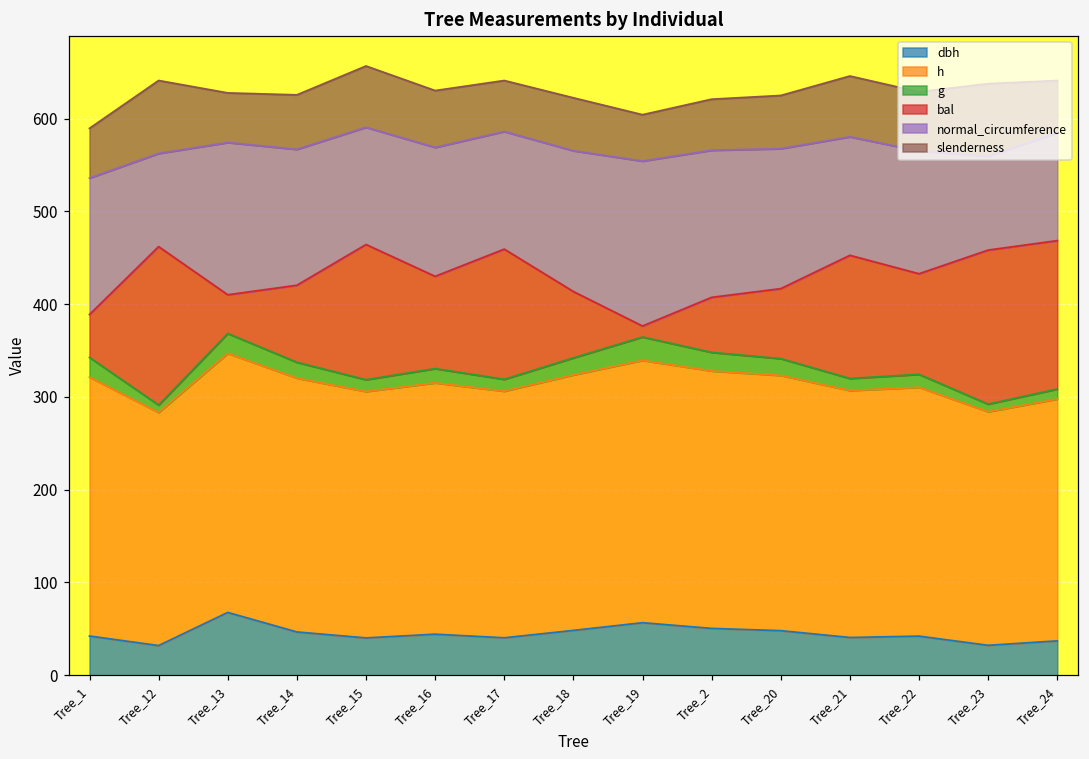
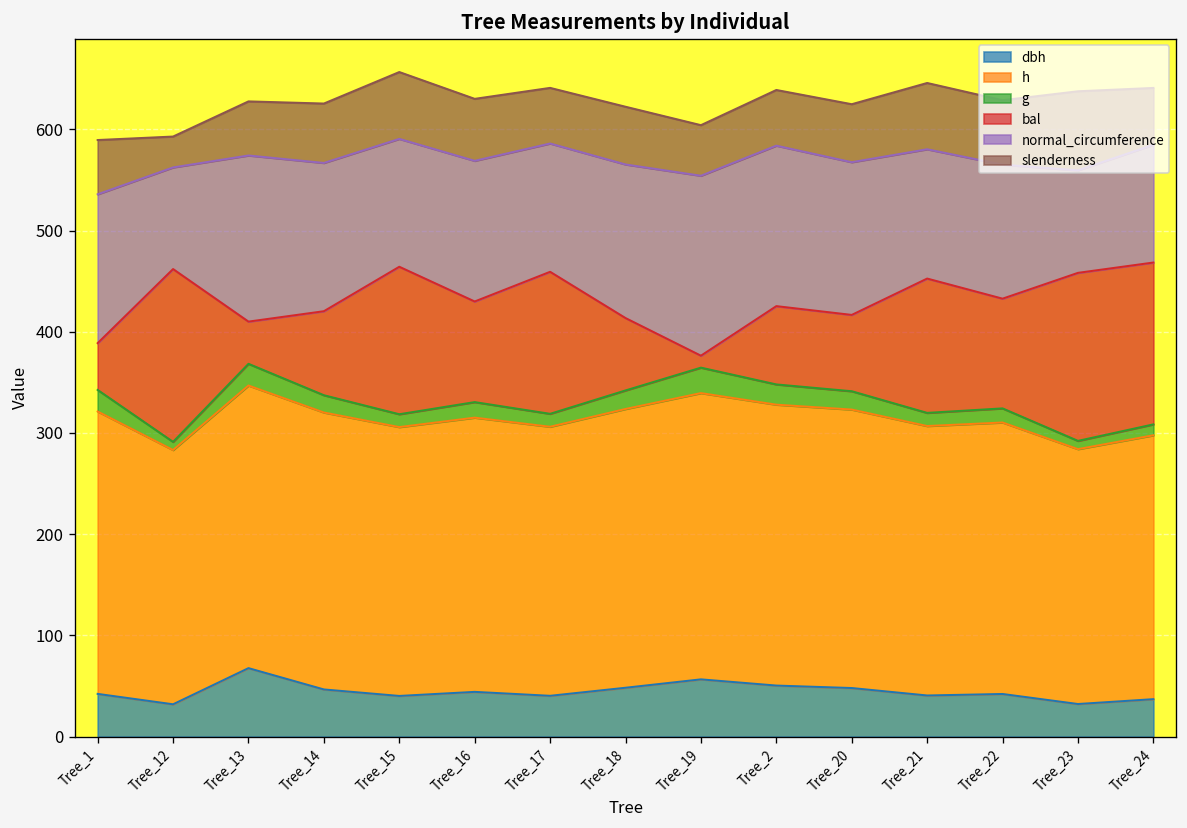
slenderness, Tree_12: 80 -> 30
bal, Tree_2: 60 -> 80
